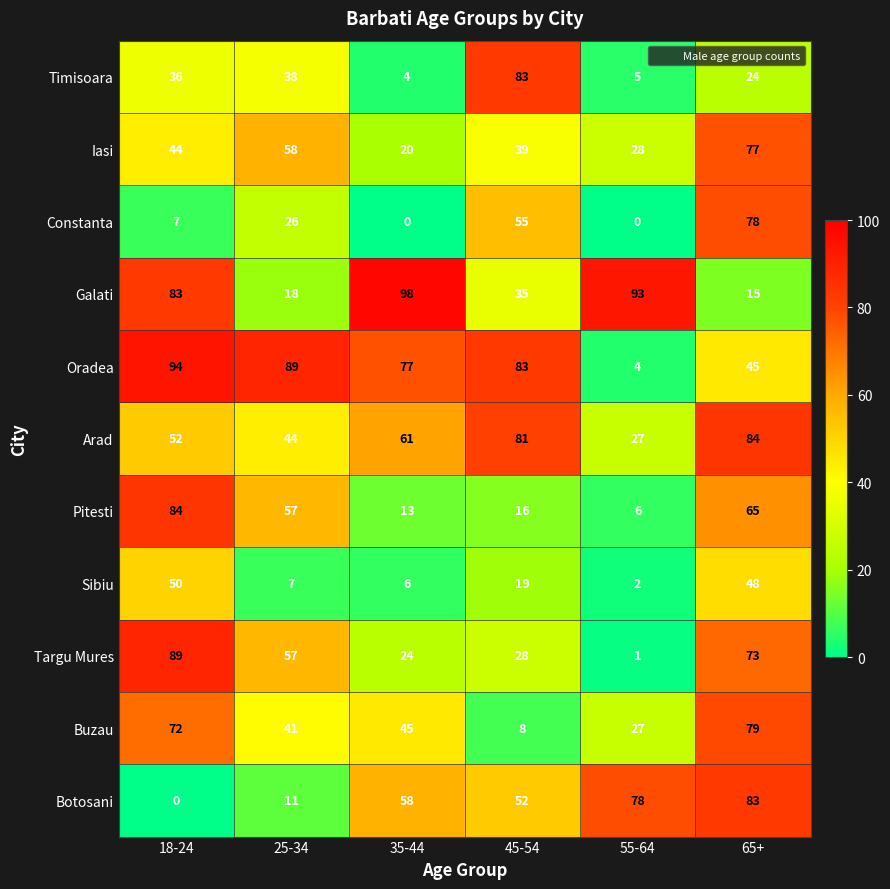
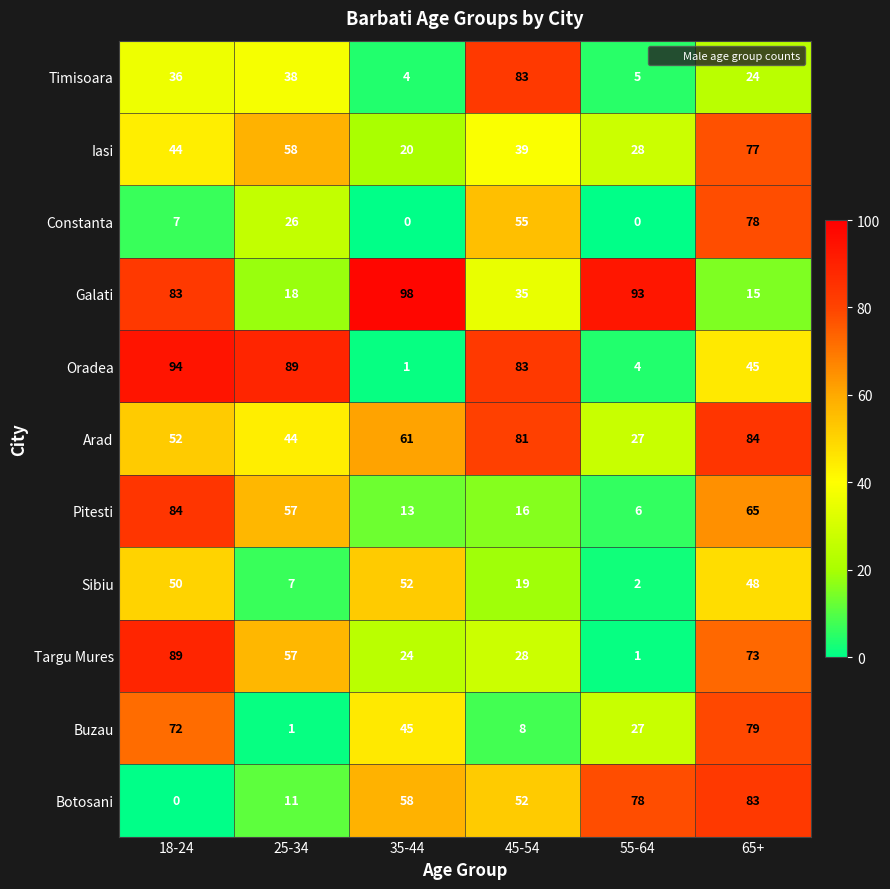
Oradea, 35-44: 77 -> 1
Sibiu, 35-44: 6 -> 52
Buzau, 25-34: 41 -> 1
